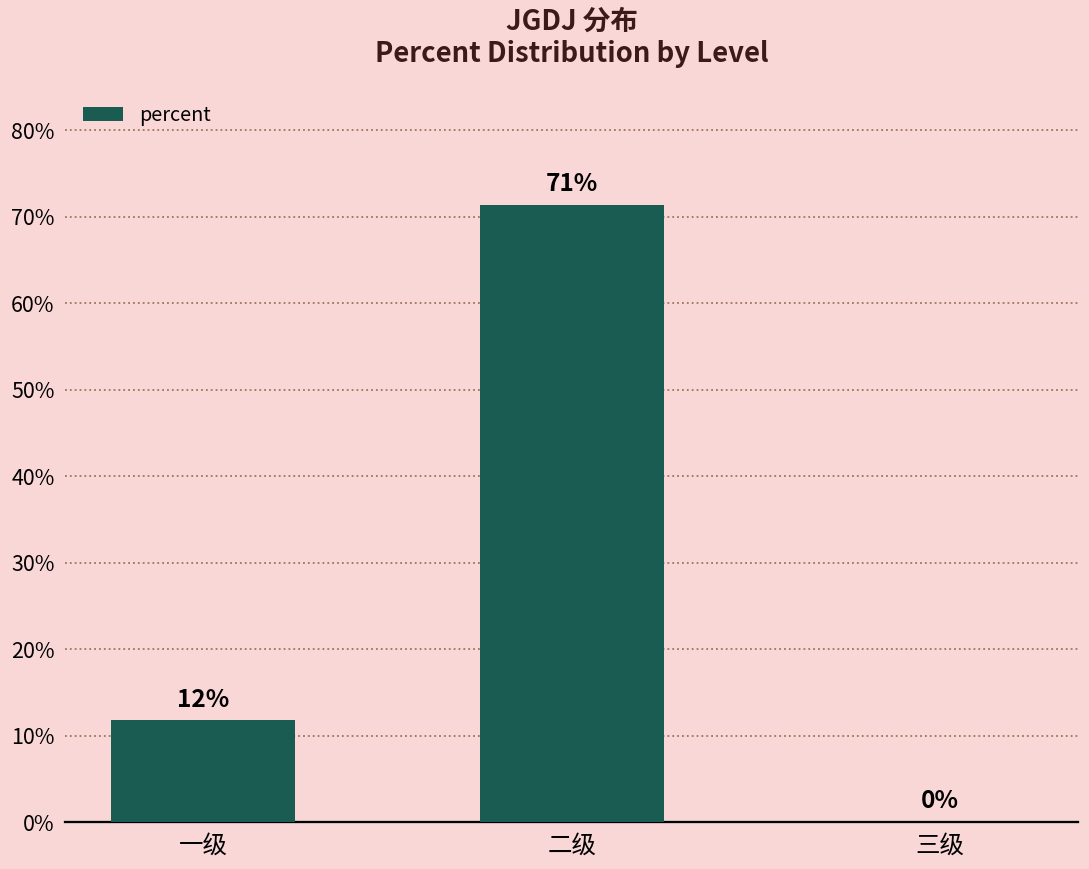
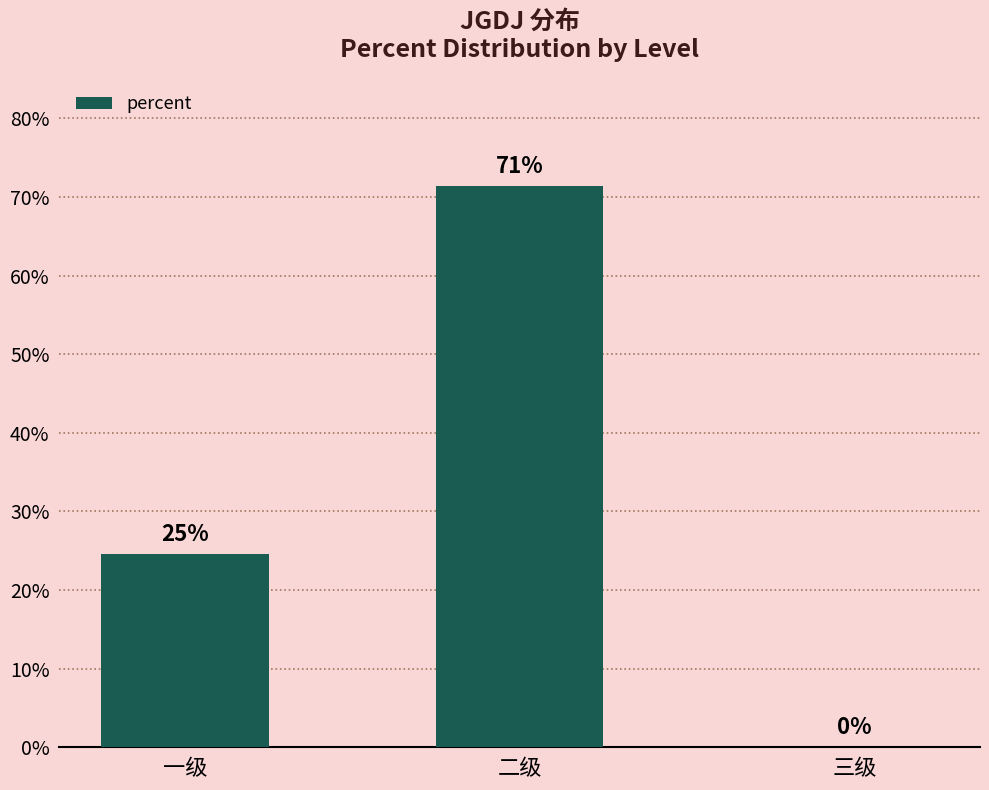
一级: 12% -> 25%
